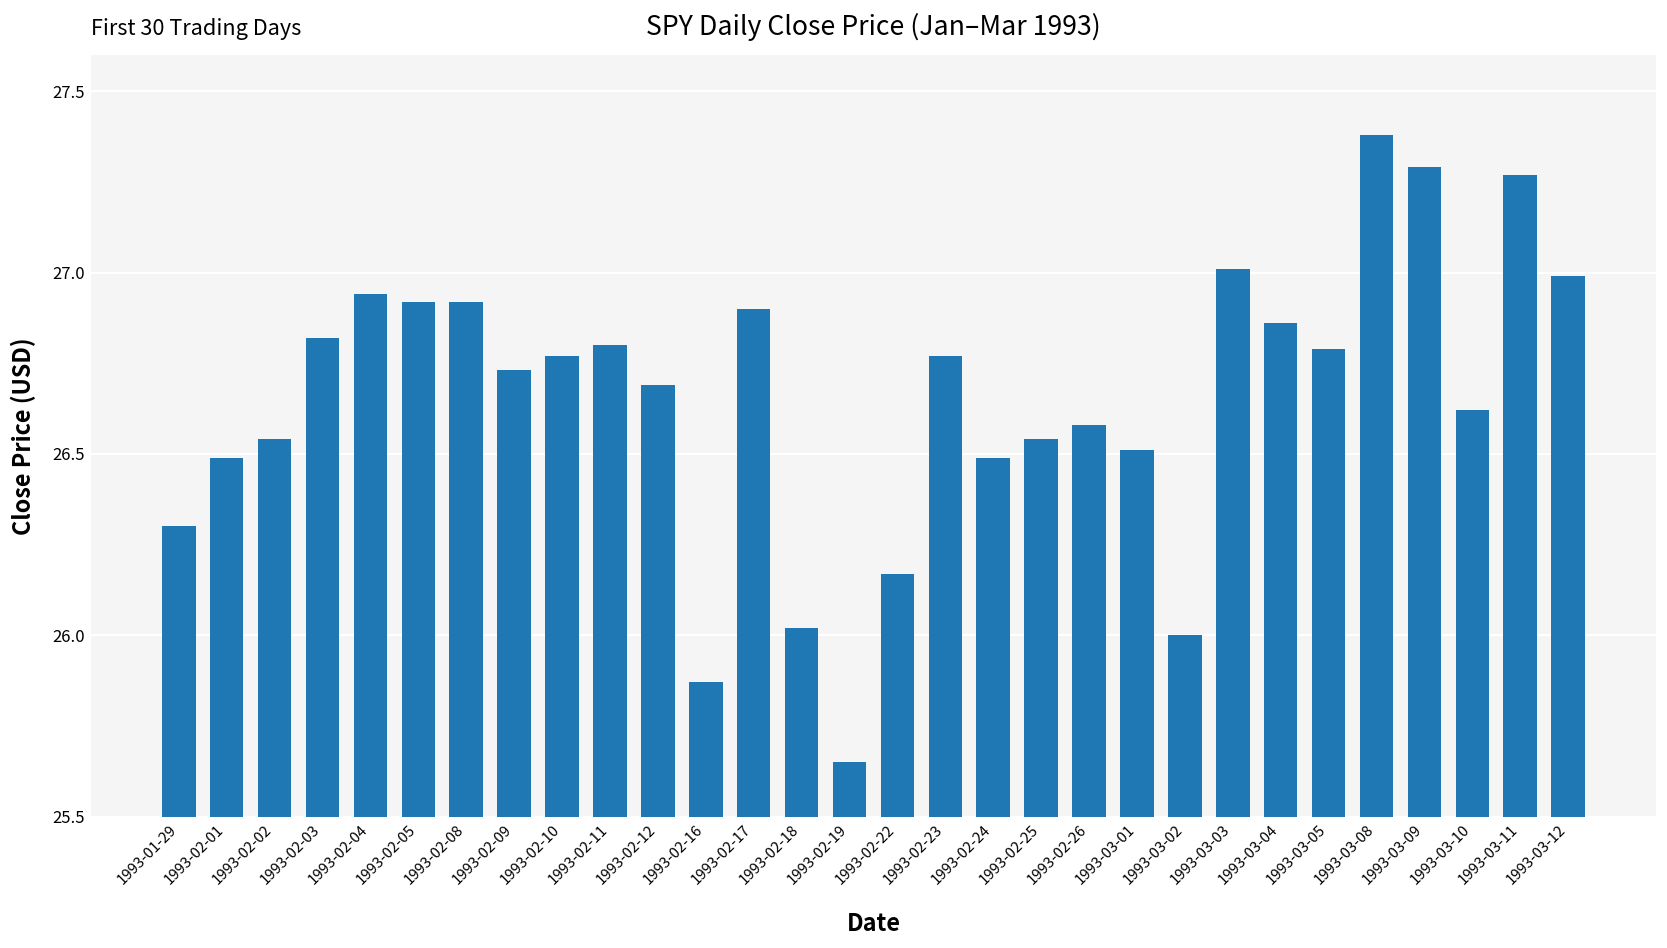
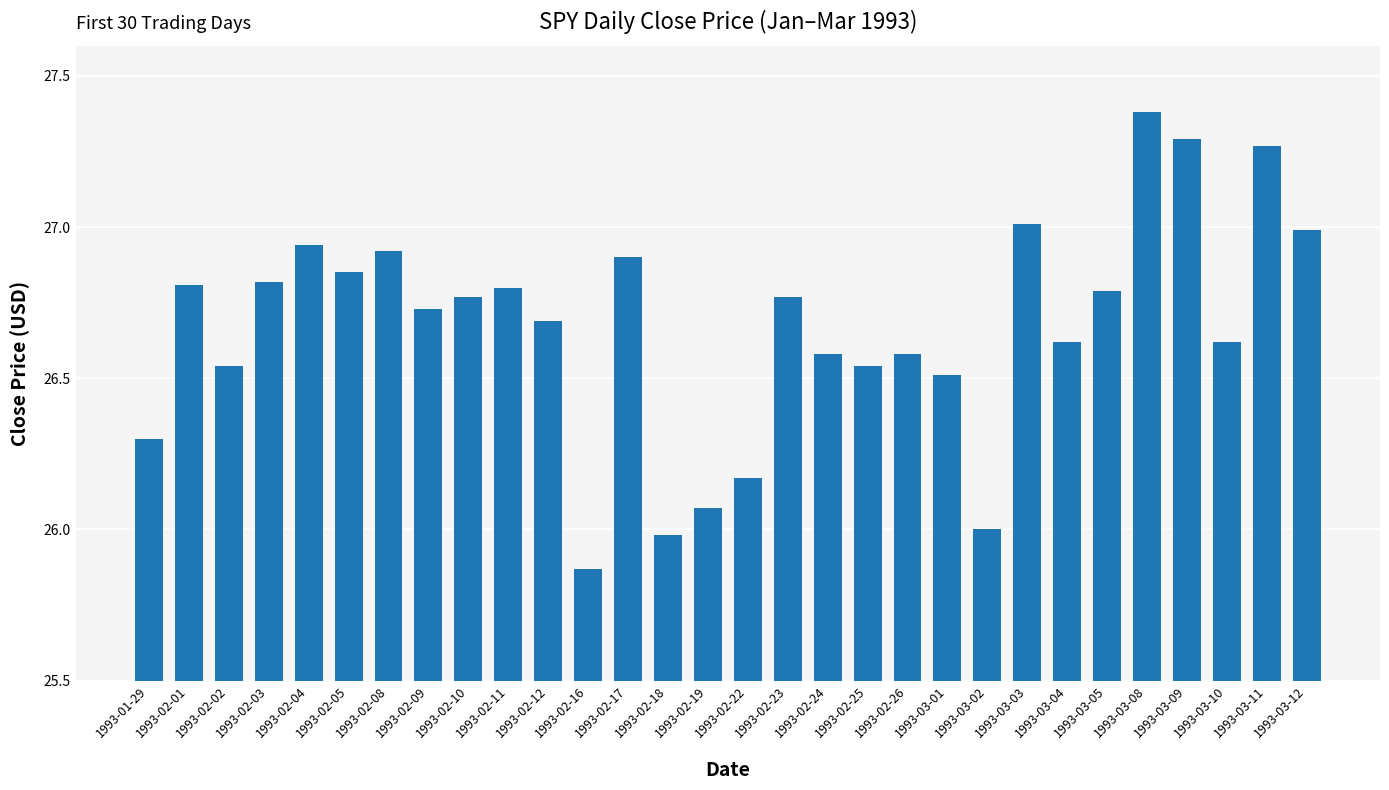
1993-02-01: 26.49 -> 26.81
1993-02-05: 26.92 -> 26.85
1993-02-18: 26.02 -> 25.98
1993-02-19: 25.65 -> 26.07
1993-02-24: 26.49 -> 26.58
1993-03-04: 26.86 -> 26.62
